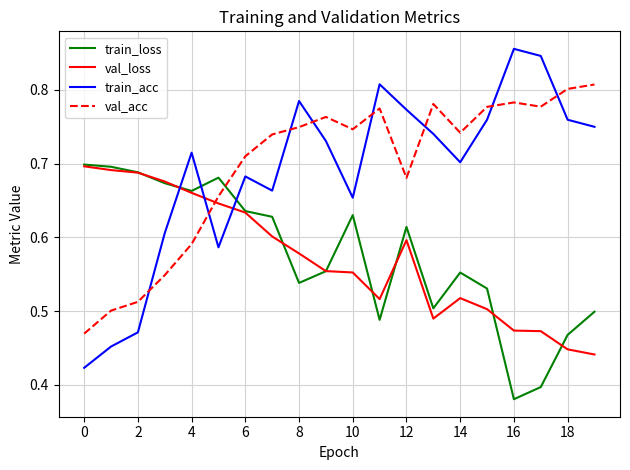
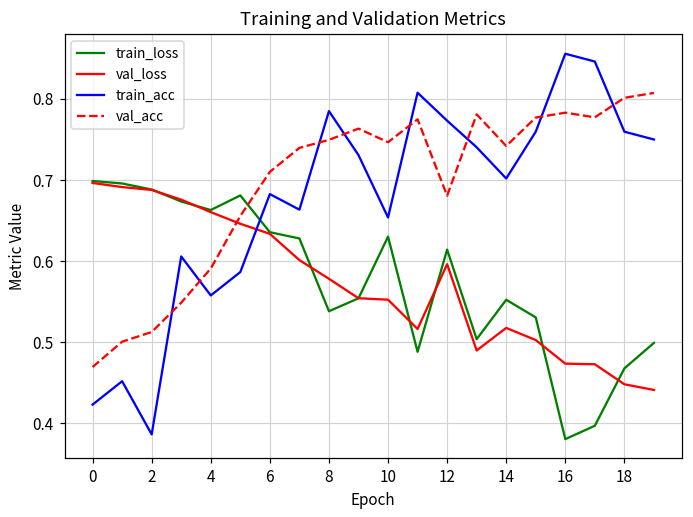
train_acc, 2: 0.47 -> 0.39
train_acc, 4: 0.71 -> 0.56
